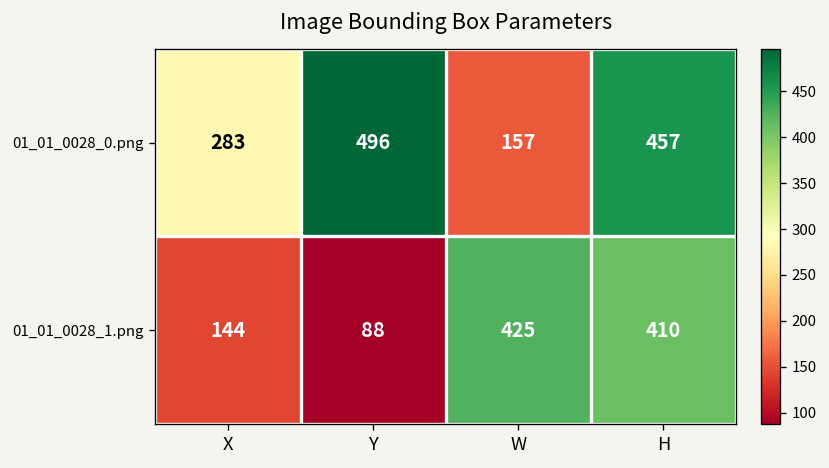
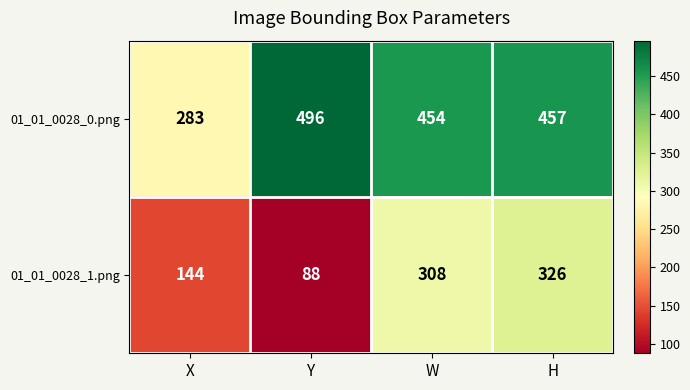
01_01_0028_0.png, W: 157 -> 454
01_01_0028_1.png, W: 425 -> 308
01_01_0028_1.png, H: 410 -> 326
